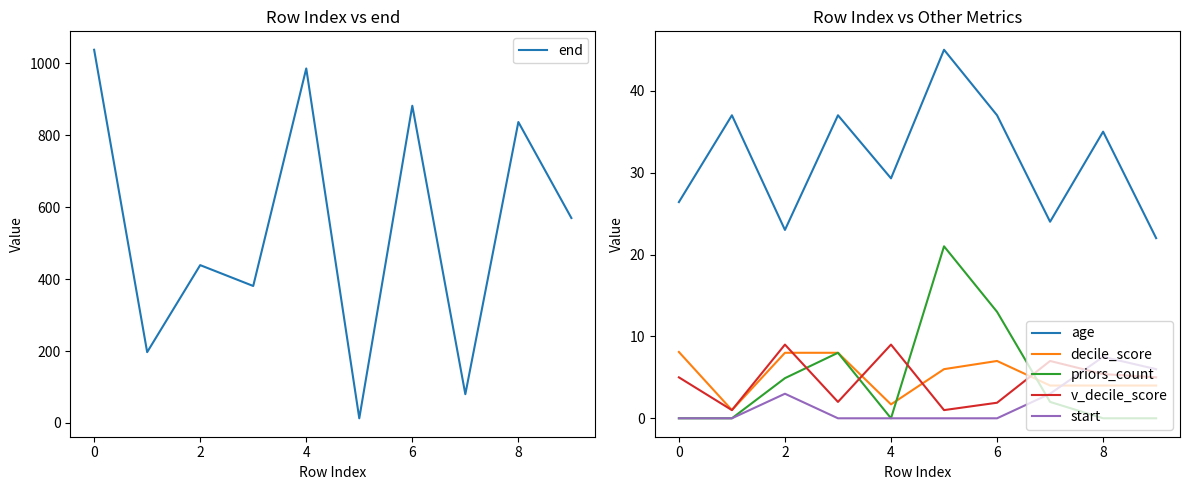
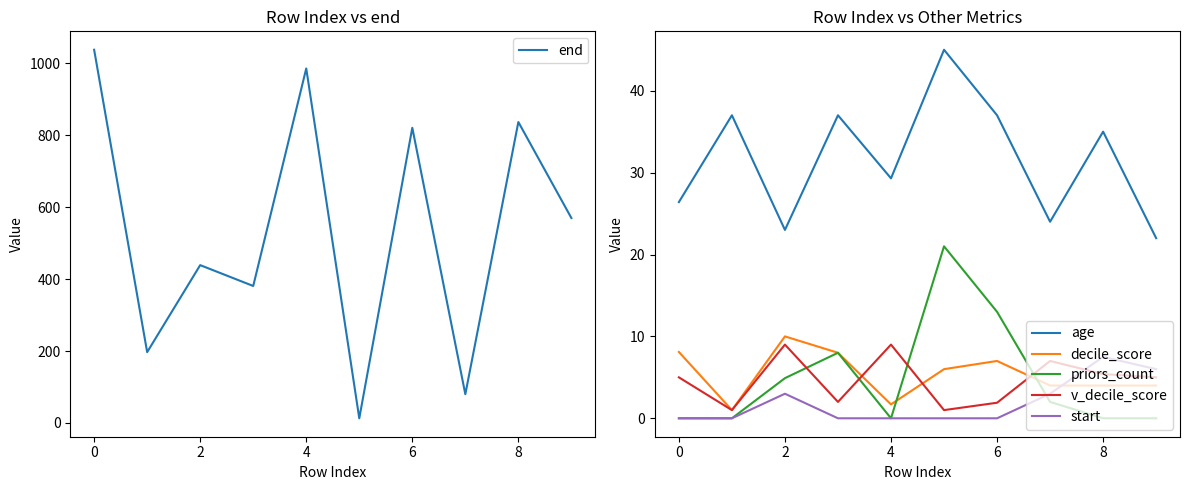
Row Index vs end, 6: 880 -> 820
Row Index vs Other Metrics, decile_score, 2: 8 -> 10
